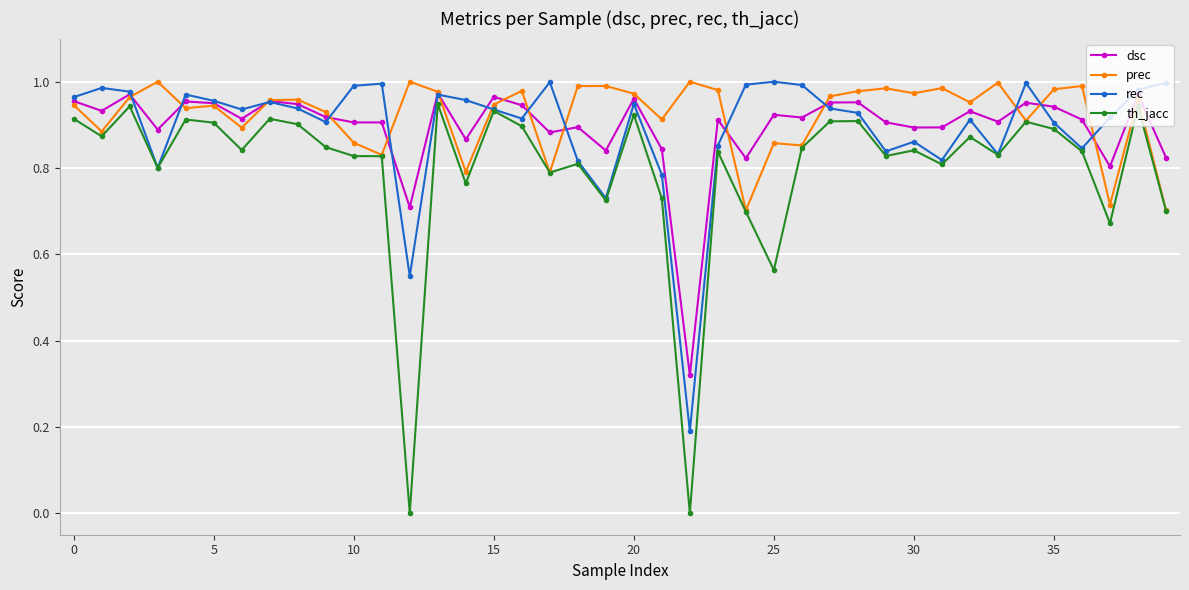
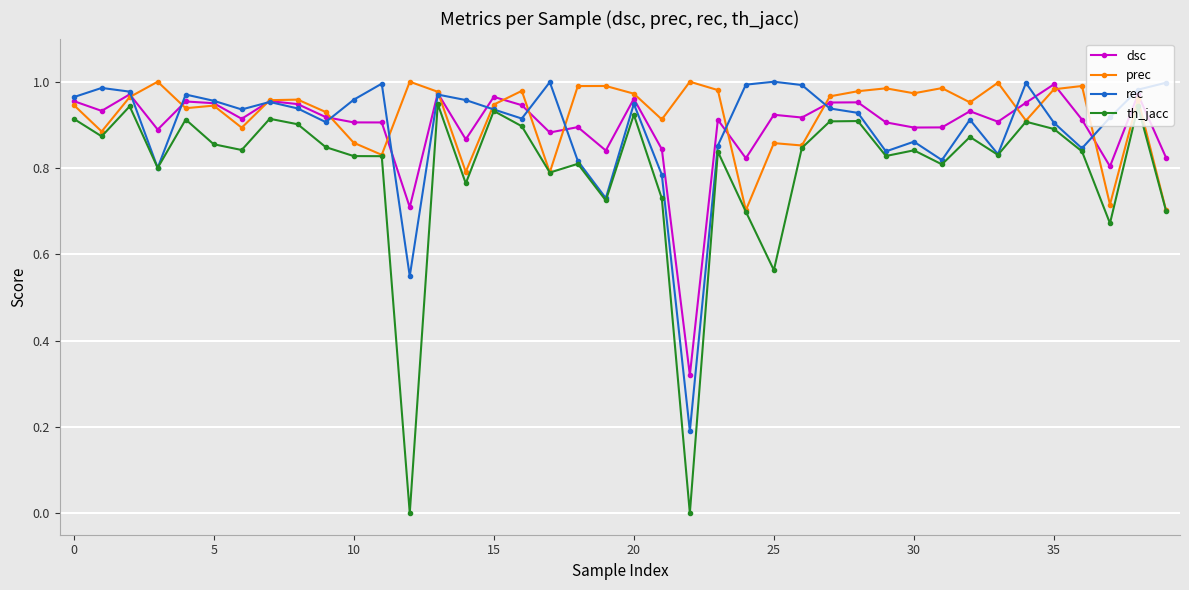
th_jacc, 5: 0.91 -> 0.86
rec, 10: 0.99 -> 0.96
dsc, 35: 0.94 -> 0.99
